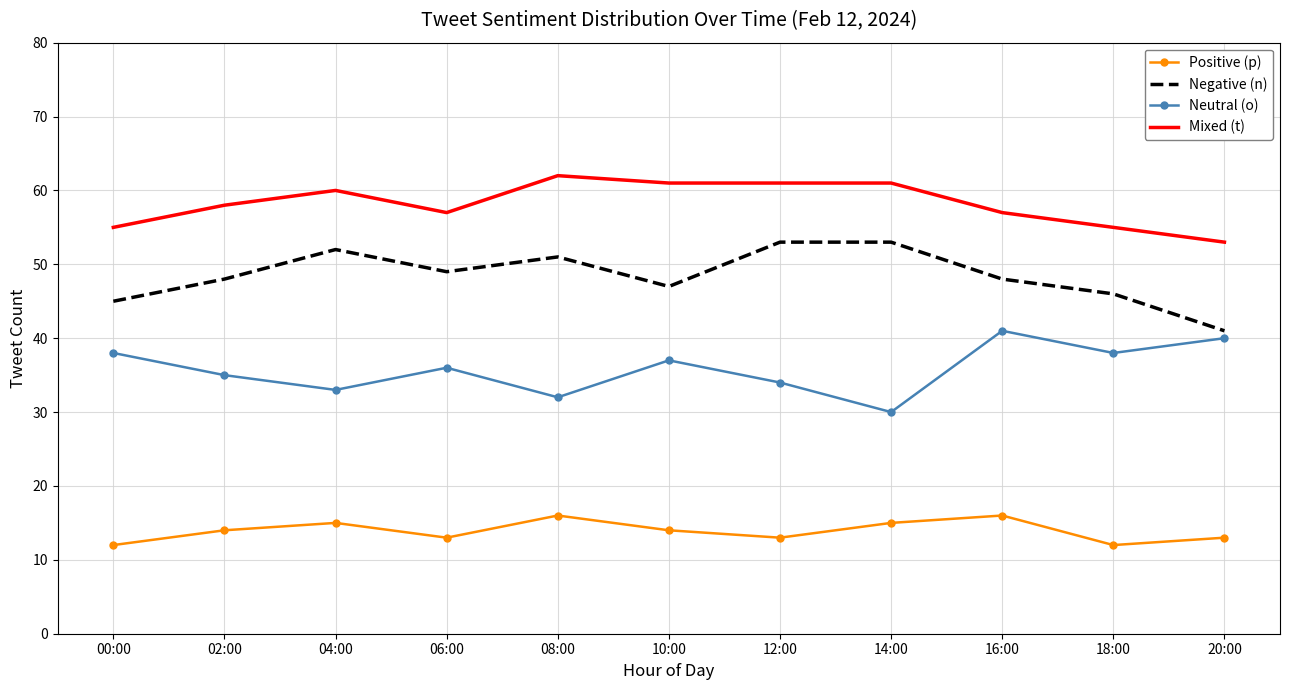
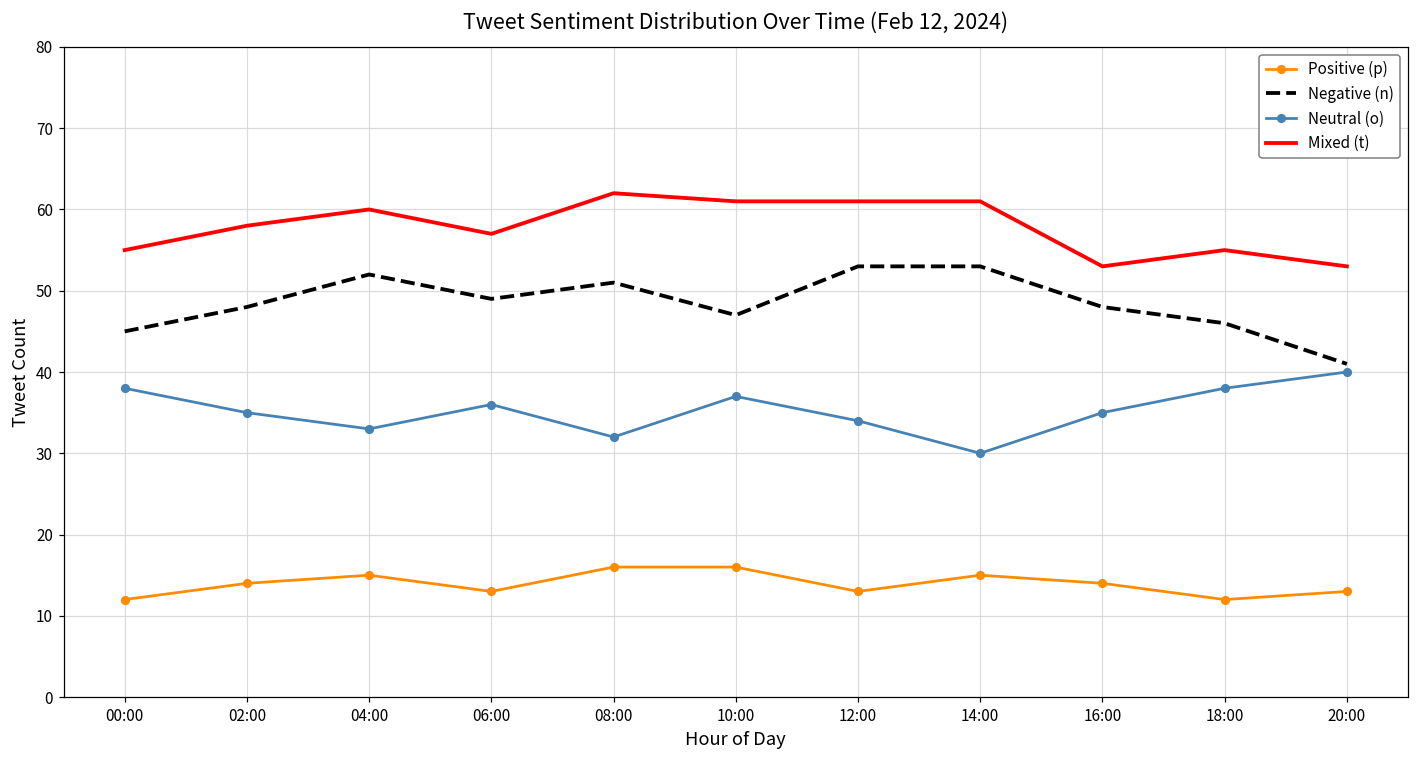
Positive (p), 10:00: 14 -> 16
Positive (p), 16:00: 16 -> 14
Neutral (o), 16:00: 41 -> 35
Mixed (t), 16:00: 57 -> 53
